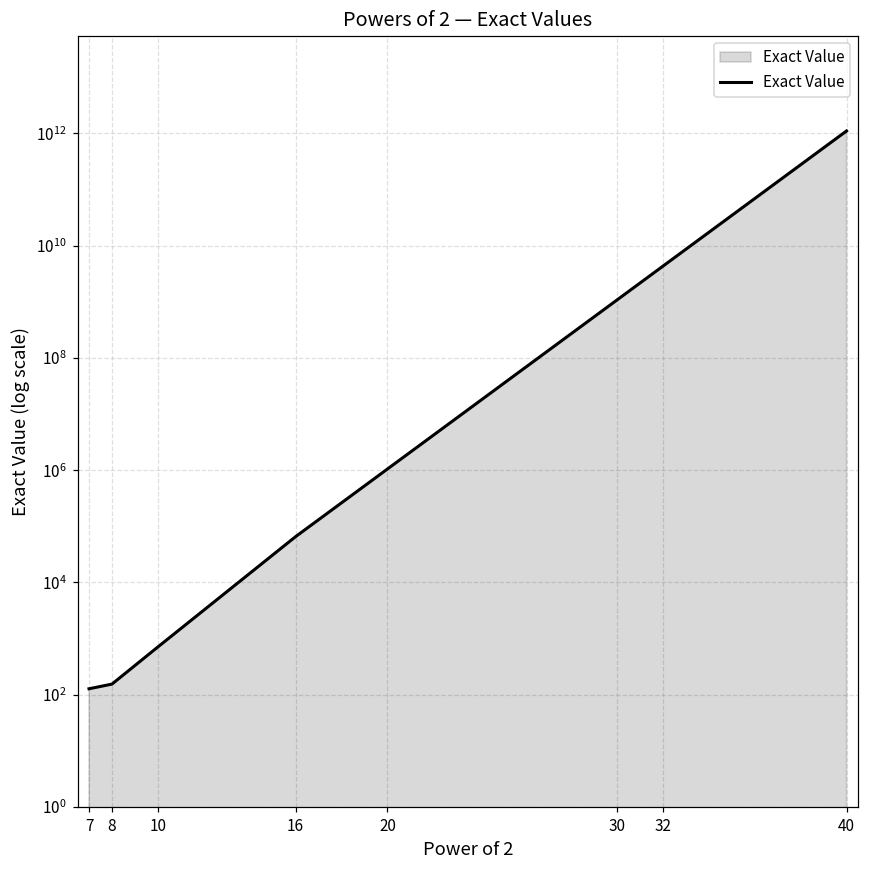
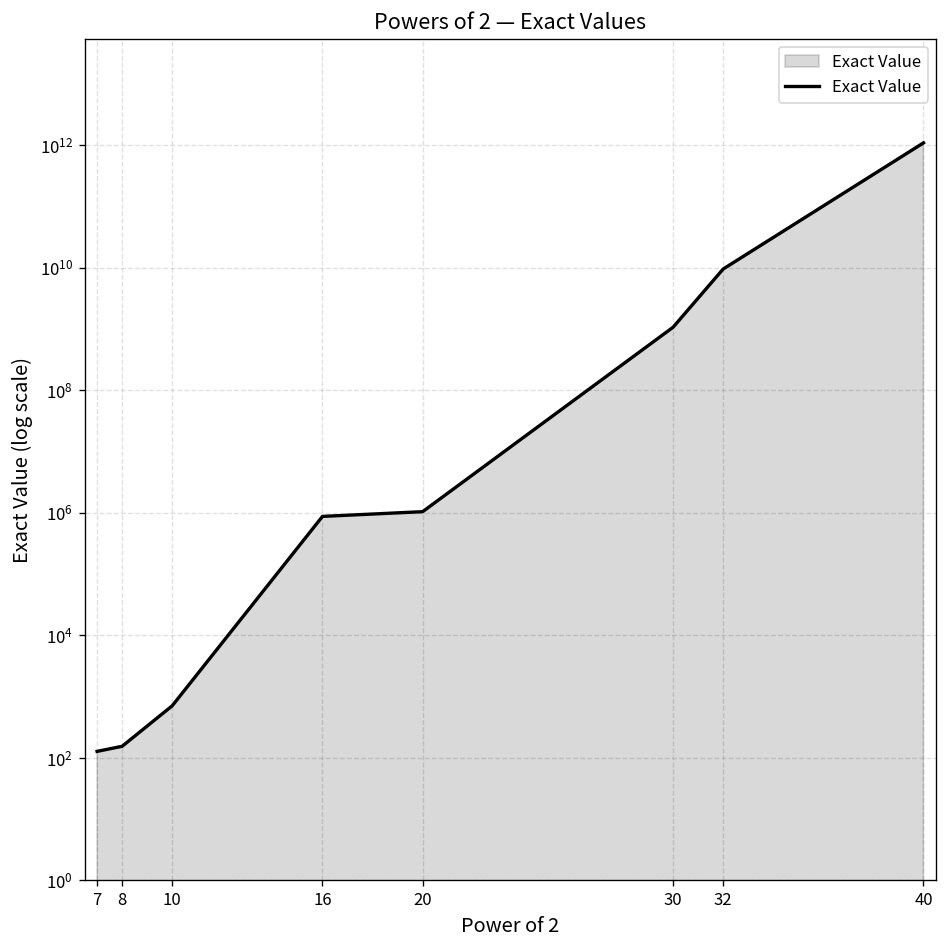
16: 70000 -> 900000
32: 4000000000 -> 10000000000
